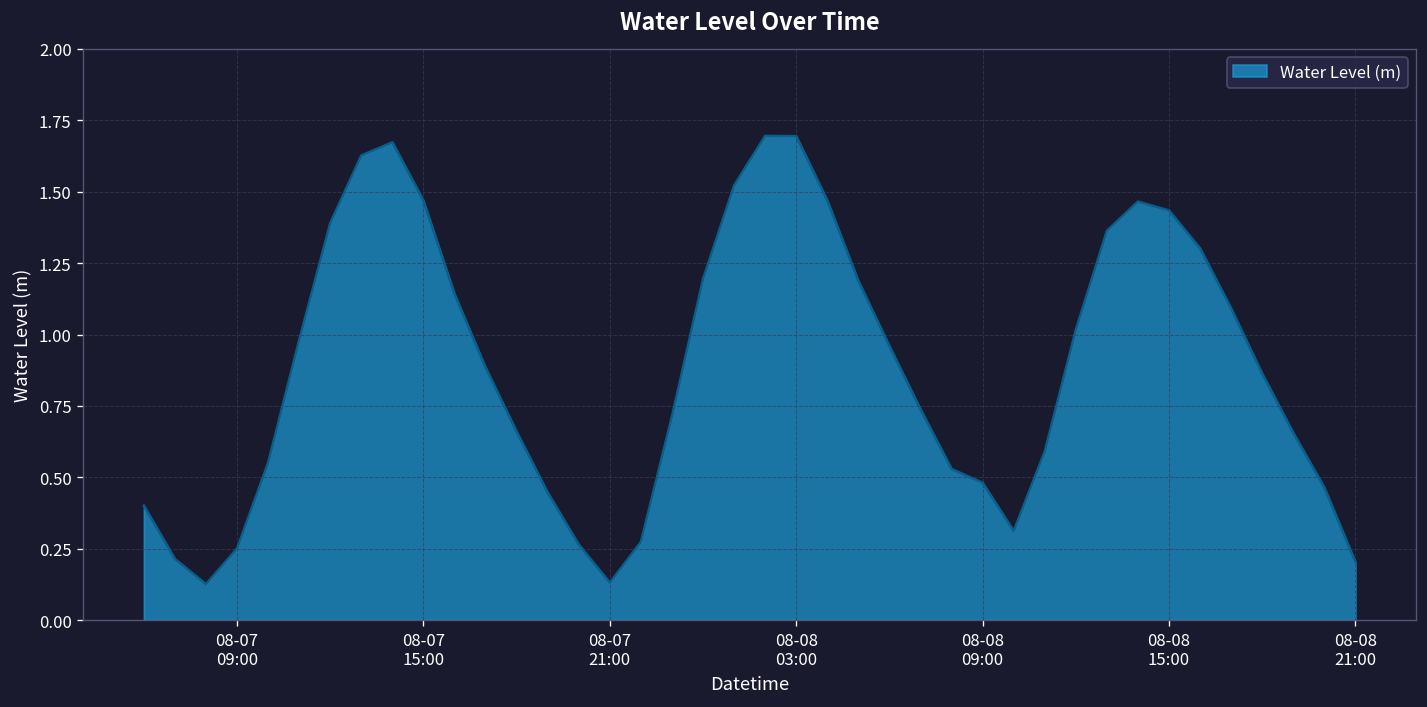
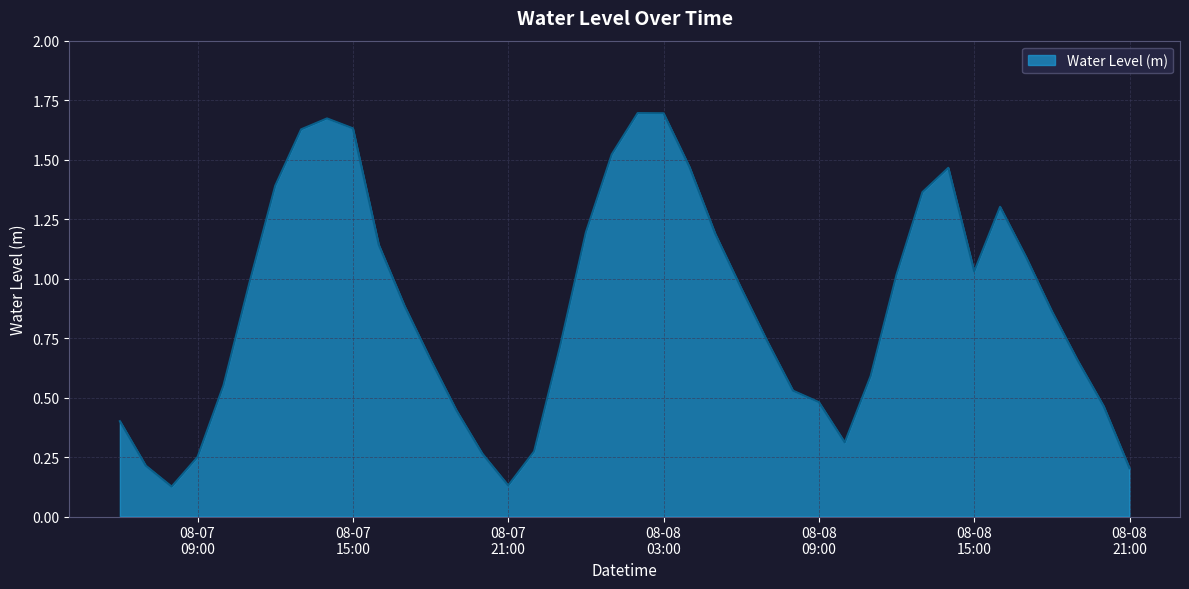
08-07 15:00: 1.47 -> 1.63
08-08 15:00: 1.43 -> 1.03
